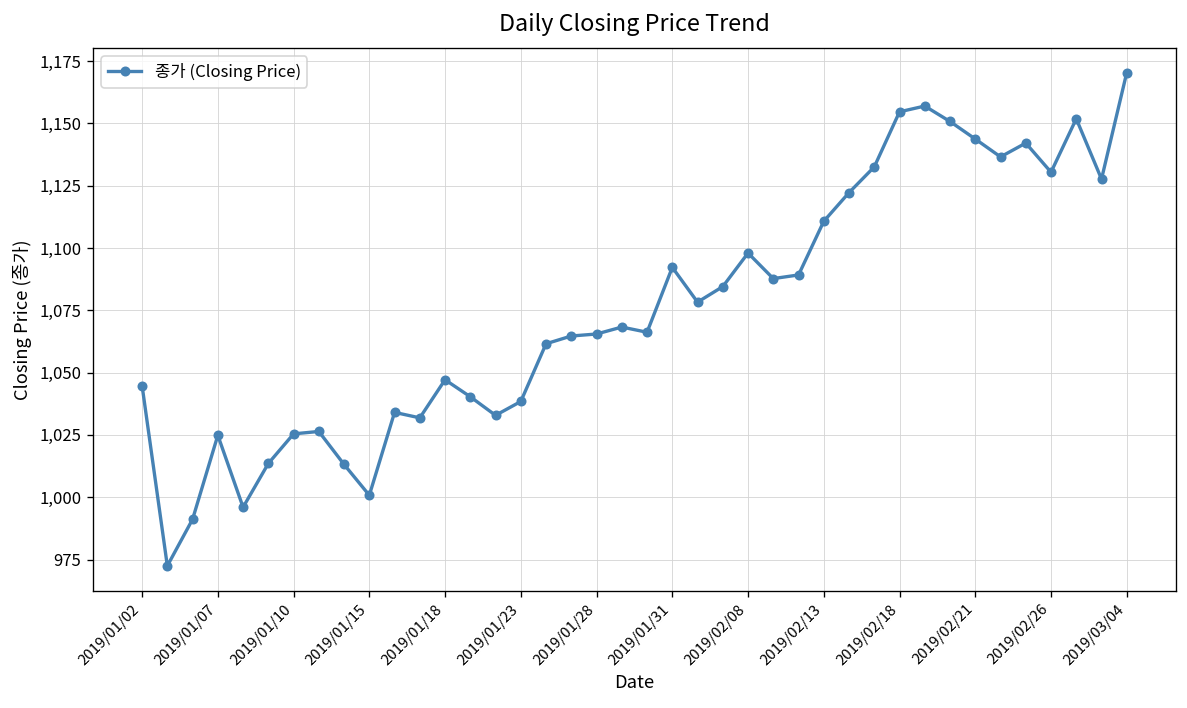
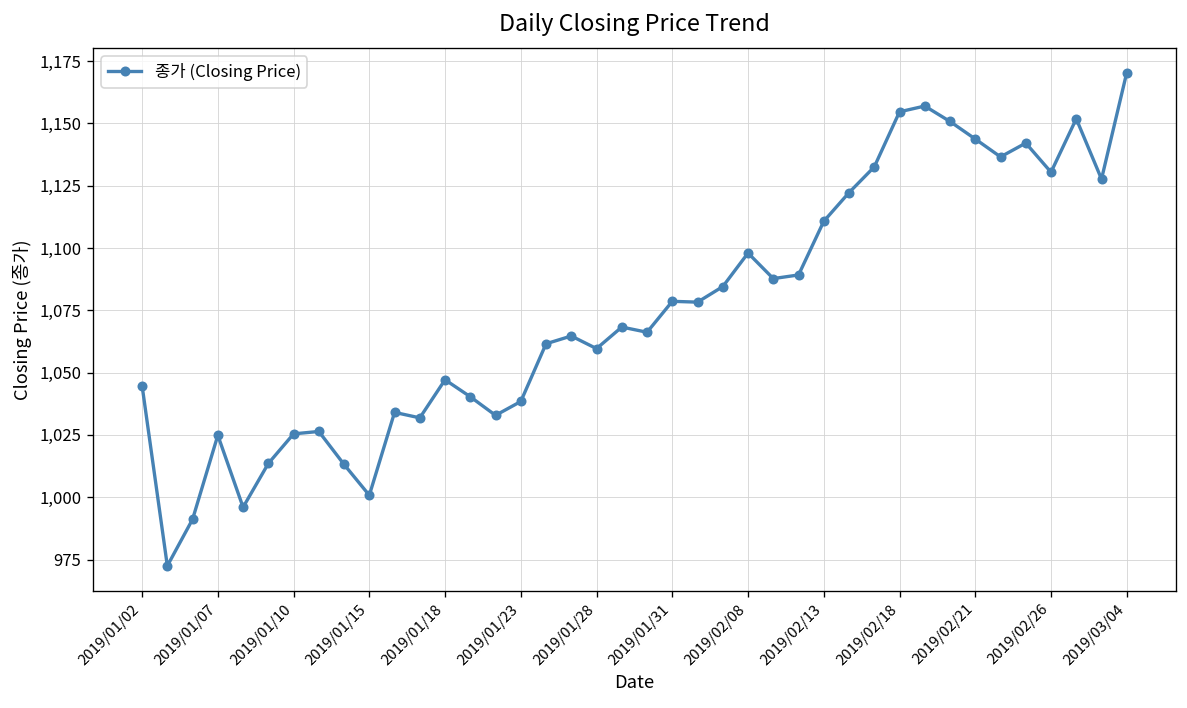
2019/01/28: 1,066 -> 1,060
2019/01/31: 1,092 -> 1,079
